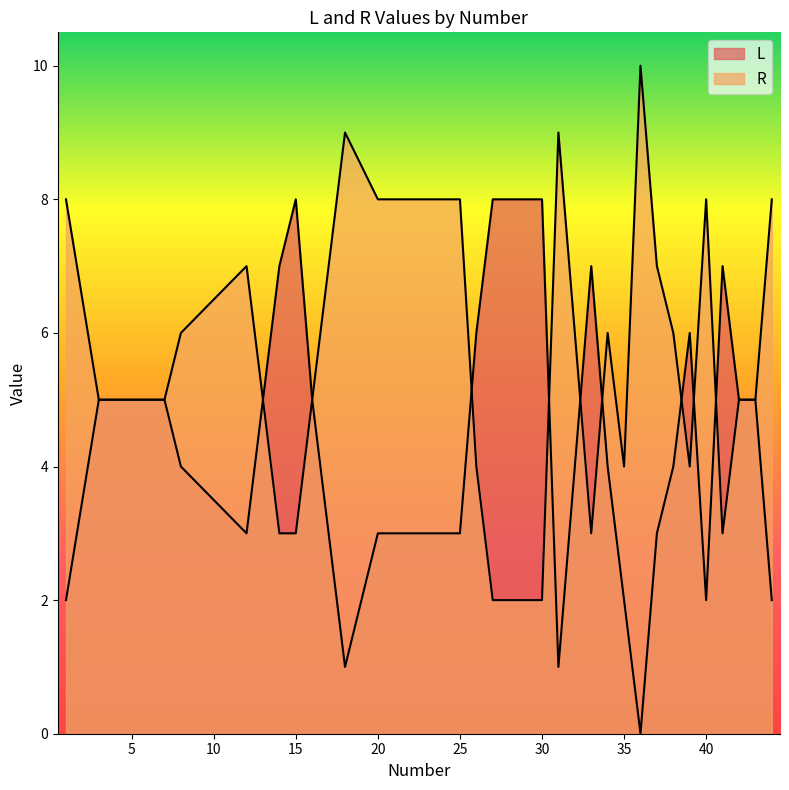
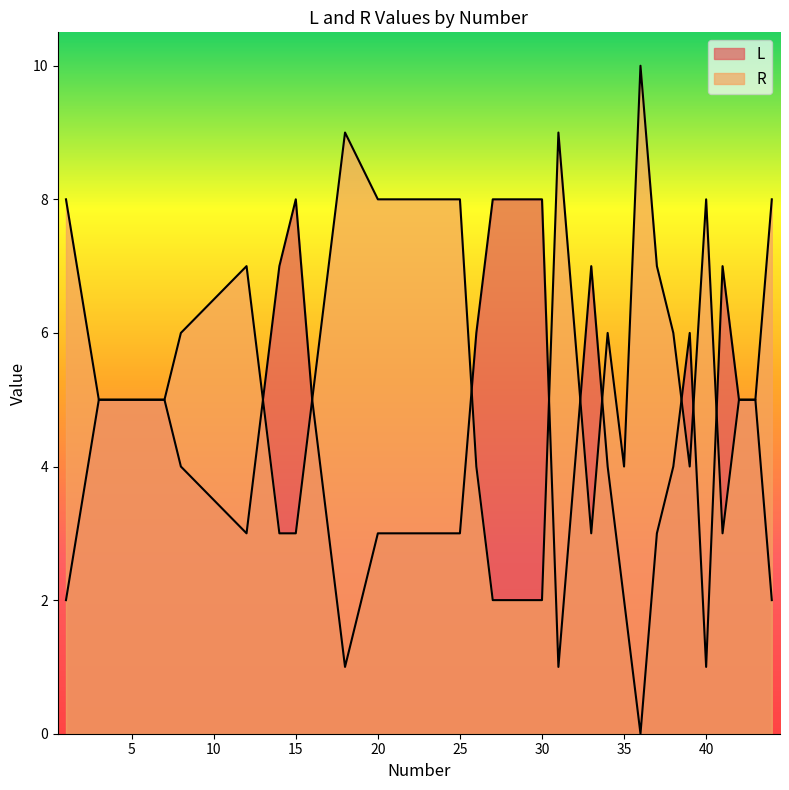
L, 40: 2 -> 1
